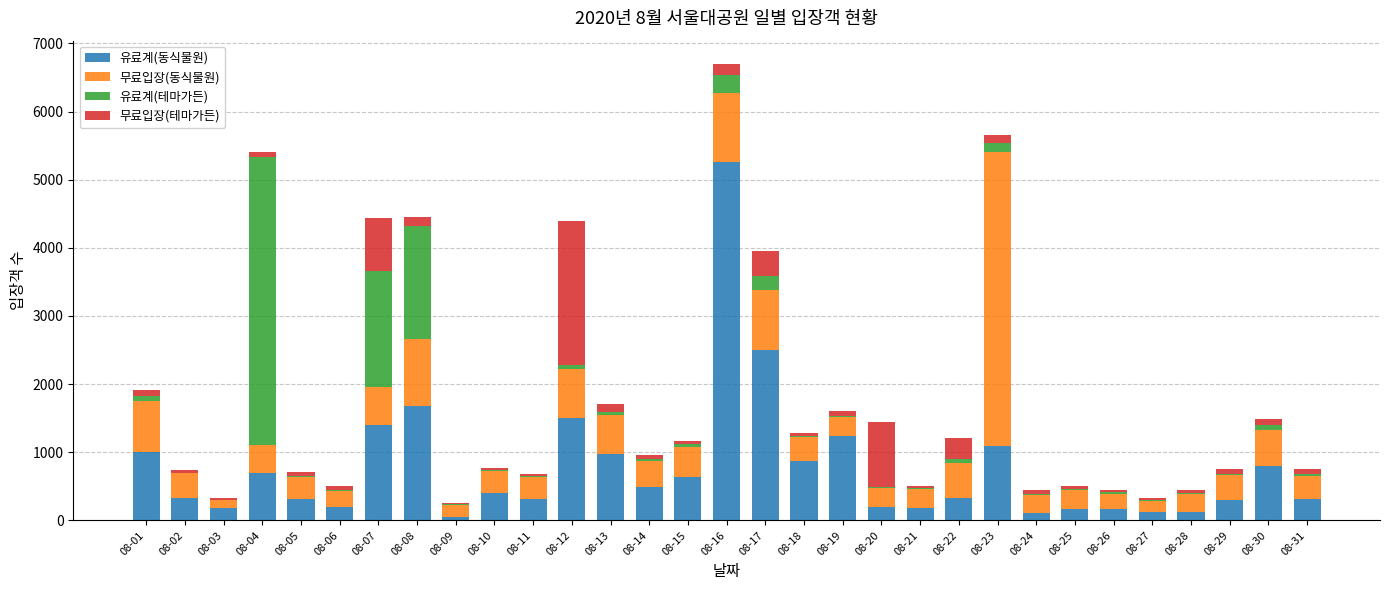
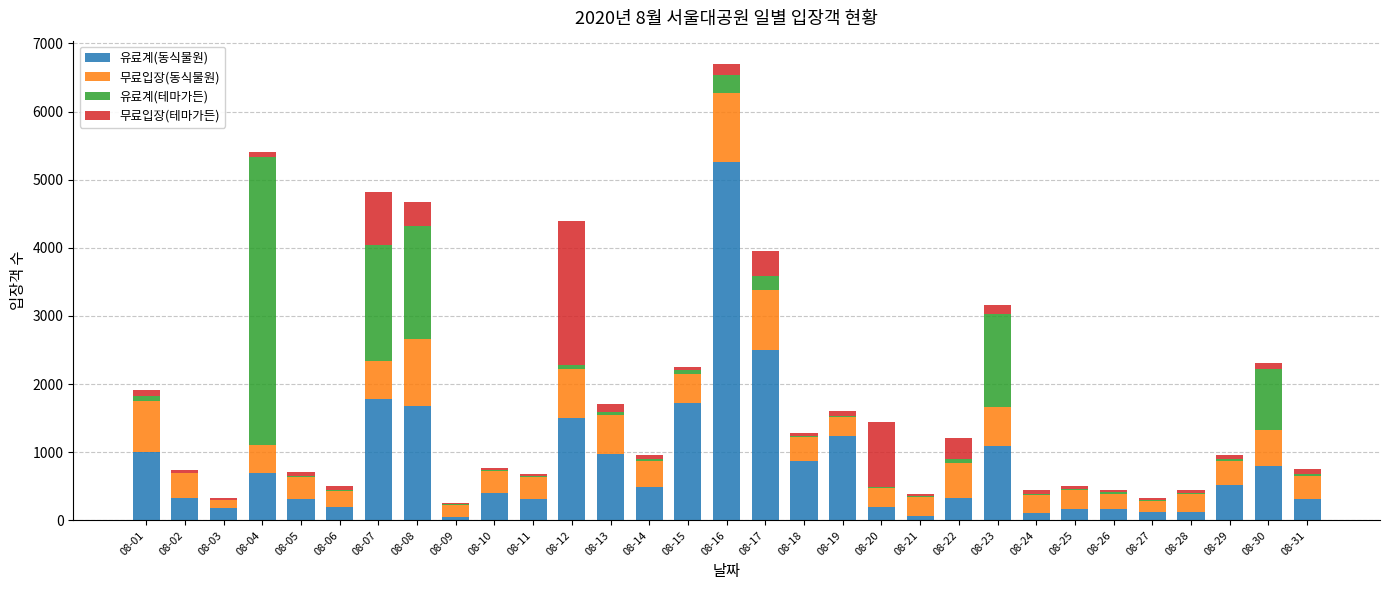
유료계(동식물원), 08-07: 1400 -> 1800
무료입장(테마가든), 08-08: 100 -> 400
유료계(동식물원), 08-15: 600 -> 1700
유료계(동식물원), 08-21: 200 -> 100
무료입장(동식물원), 08-23: 4300 -> 600
유료계(테마가든), 08-23: 100 -> 1400
유료계(동식물원), 08-29: 300 -> 500
유료계(테마가든), 08-30: 100 -> 900
